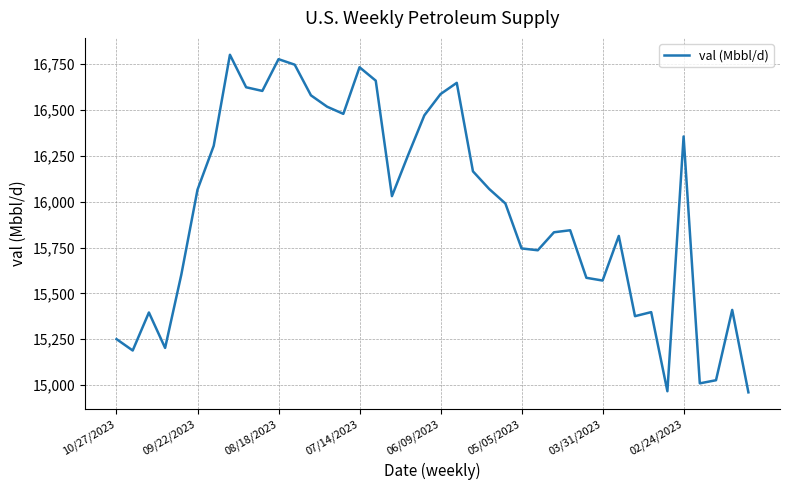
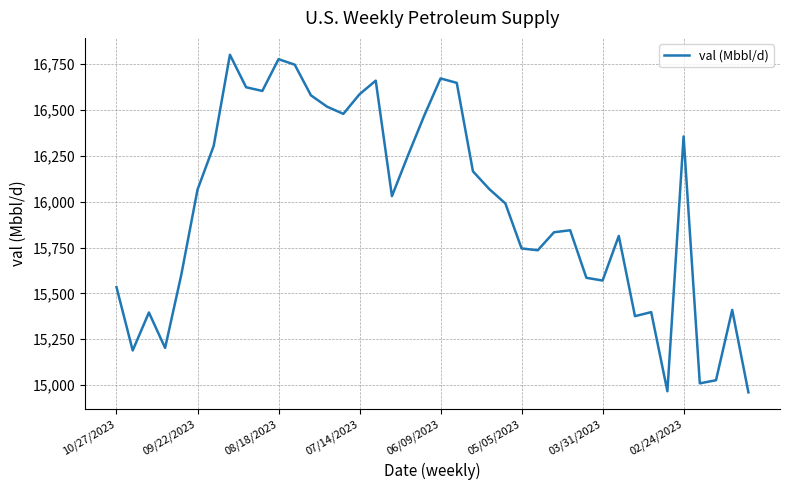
10/27/2023: 15,250 -> 15,530
07/14/2023: 16,730 -> 16,590
06/09/2023: 16,590 -> 16,670
